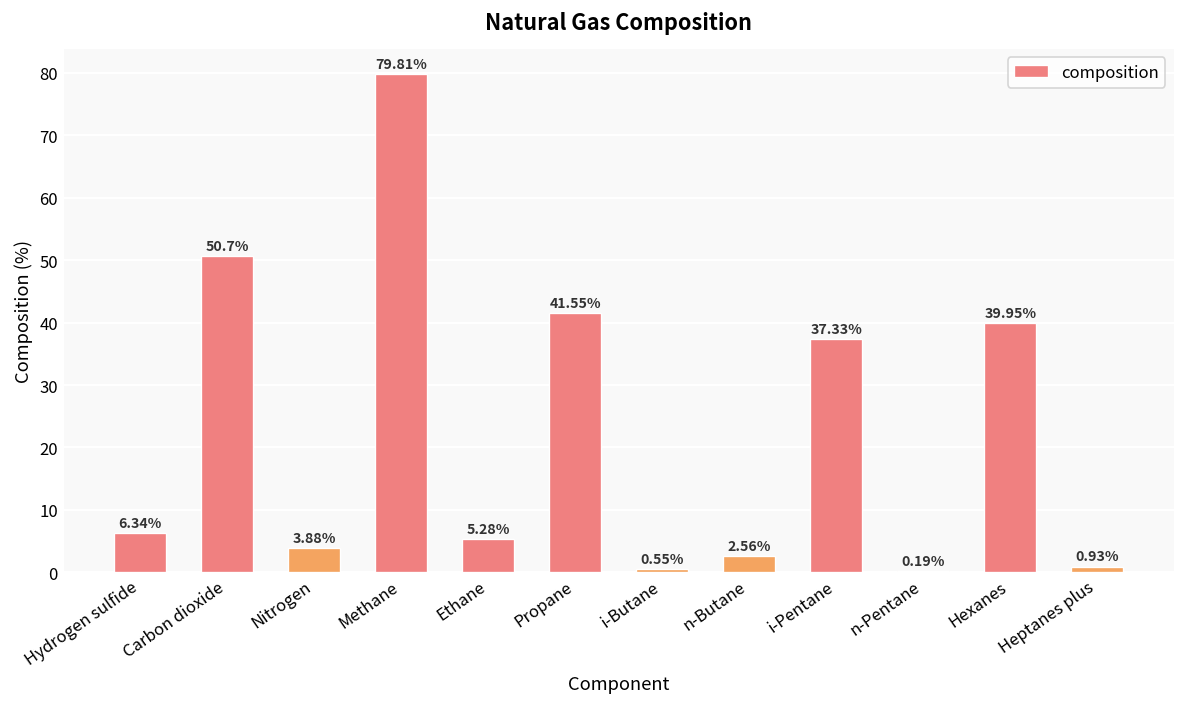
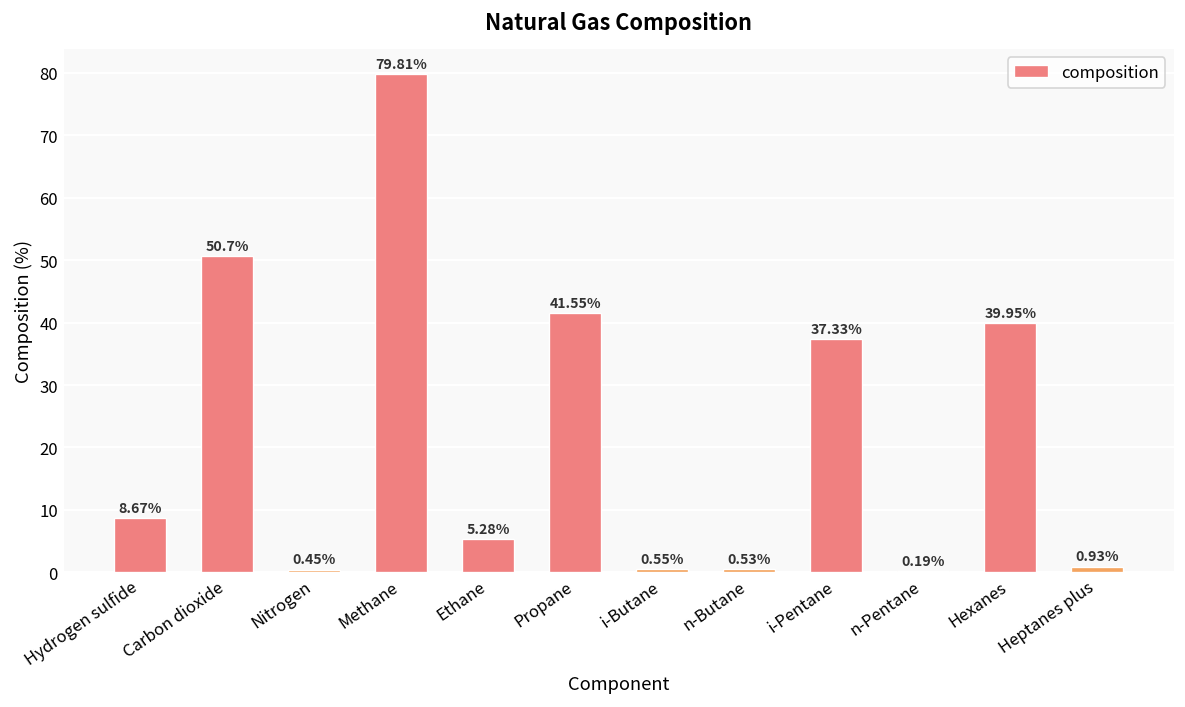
Hydrogen sulfide: 6.34% -> 8.67%
Nitrogen: 3.88% -> 0.45%
n-Butane: 2.56% -> 0.53%
